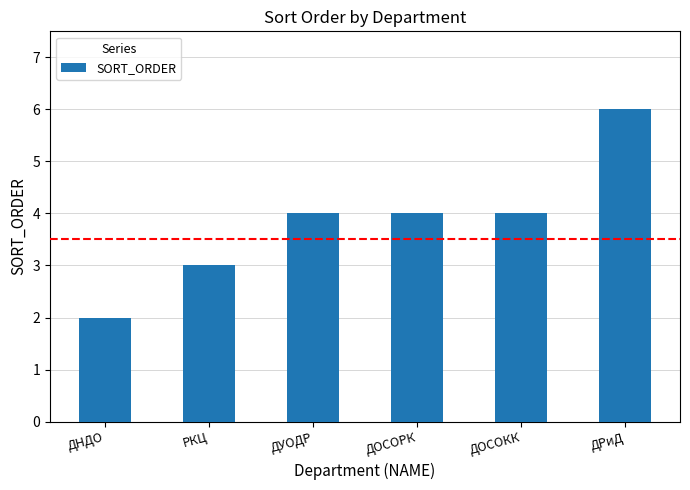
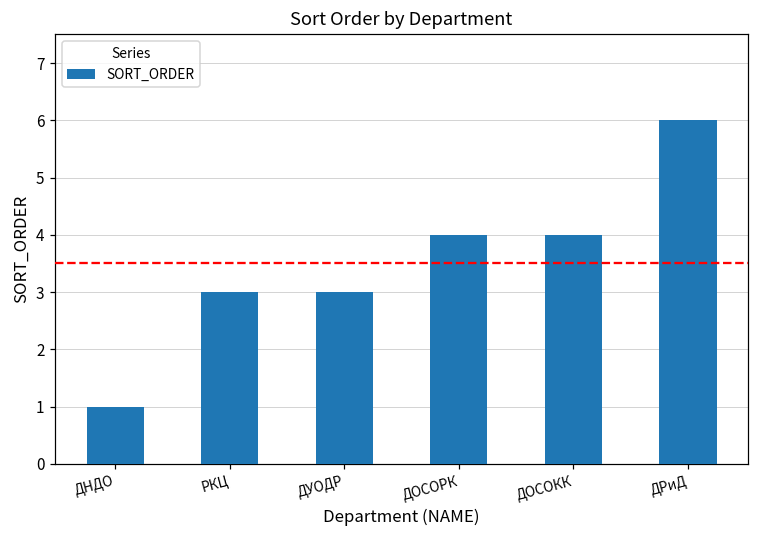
ДНДО: 2 -> 1
ДУОДР: 4 -> 3
